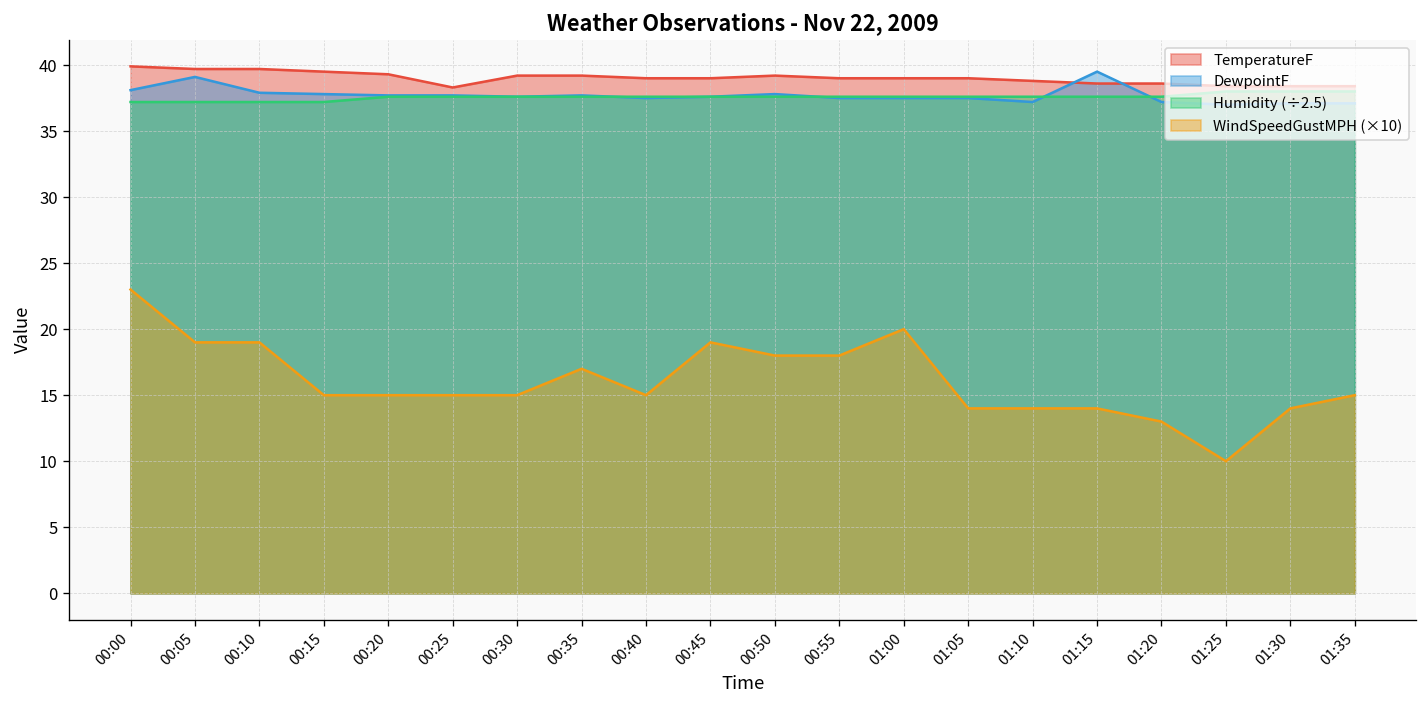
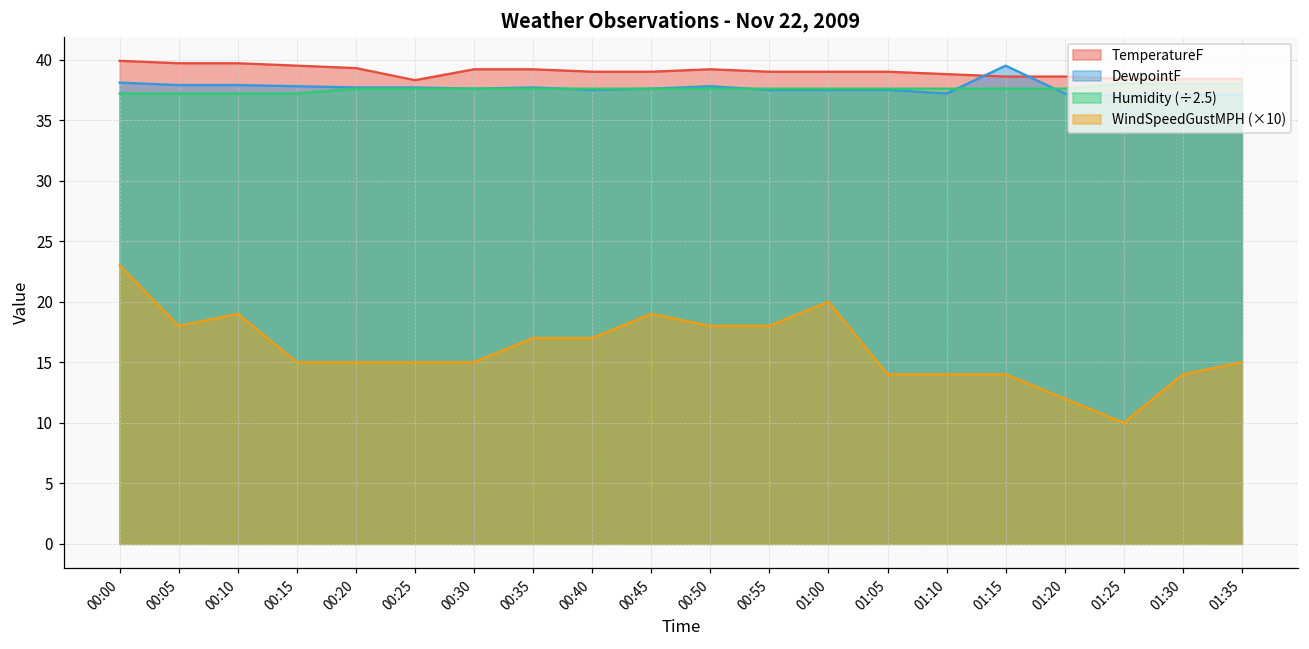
DewpointF, 00:05: 39.1 -> 37.9
WindSpeedGustMPH (×10), 00:05: 19.0 -> 18.0
WindSpeedGustMPH (×10), 00:40: 15.0 -> 17.0
WindSpeedGustMPH (×10), 01:20: 13.0 -> 12.0
